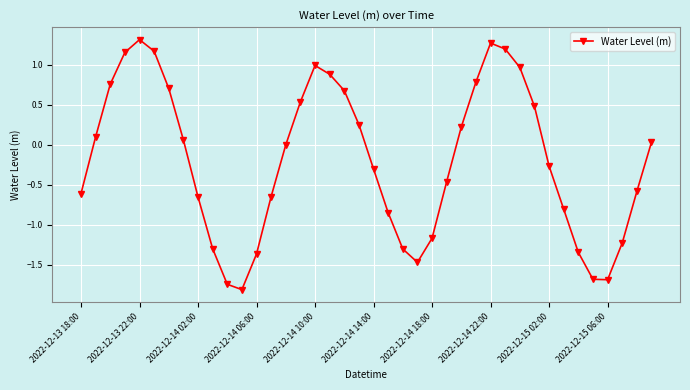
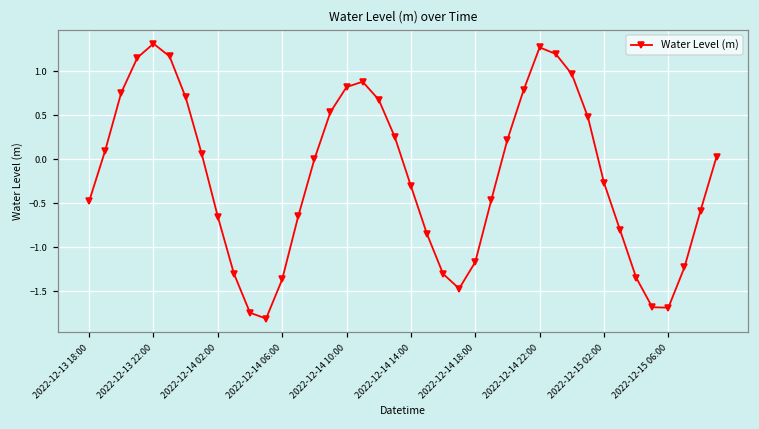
2022-12-13 18:00: -0.6 -> -0.5
2022-12-14 10:00: 1.0 -> 0.8
